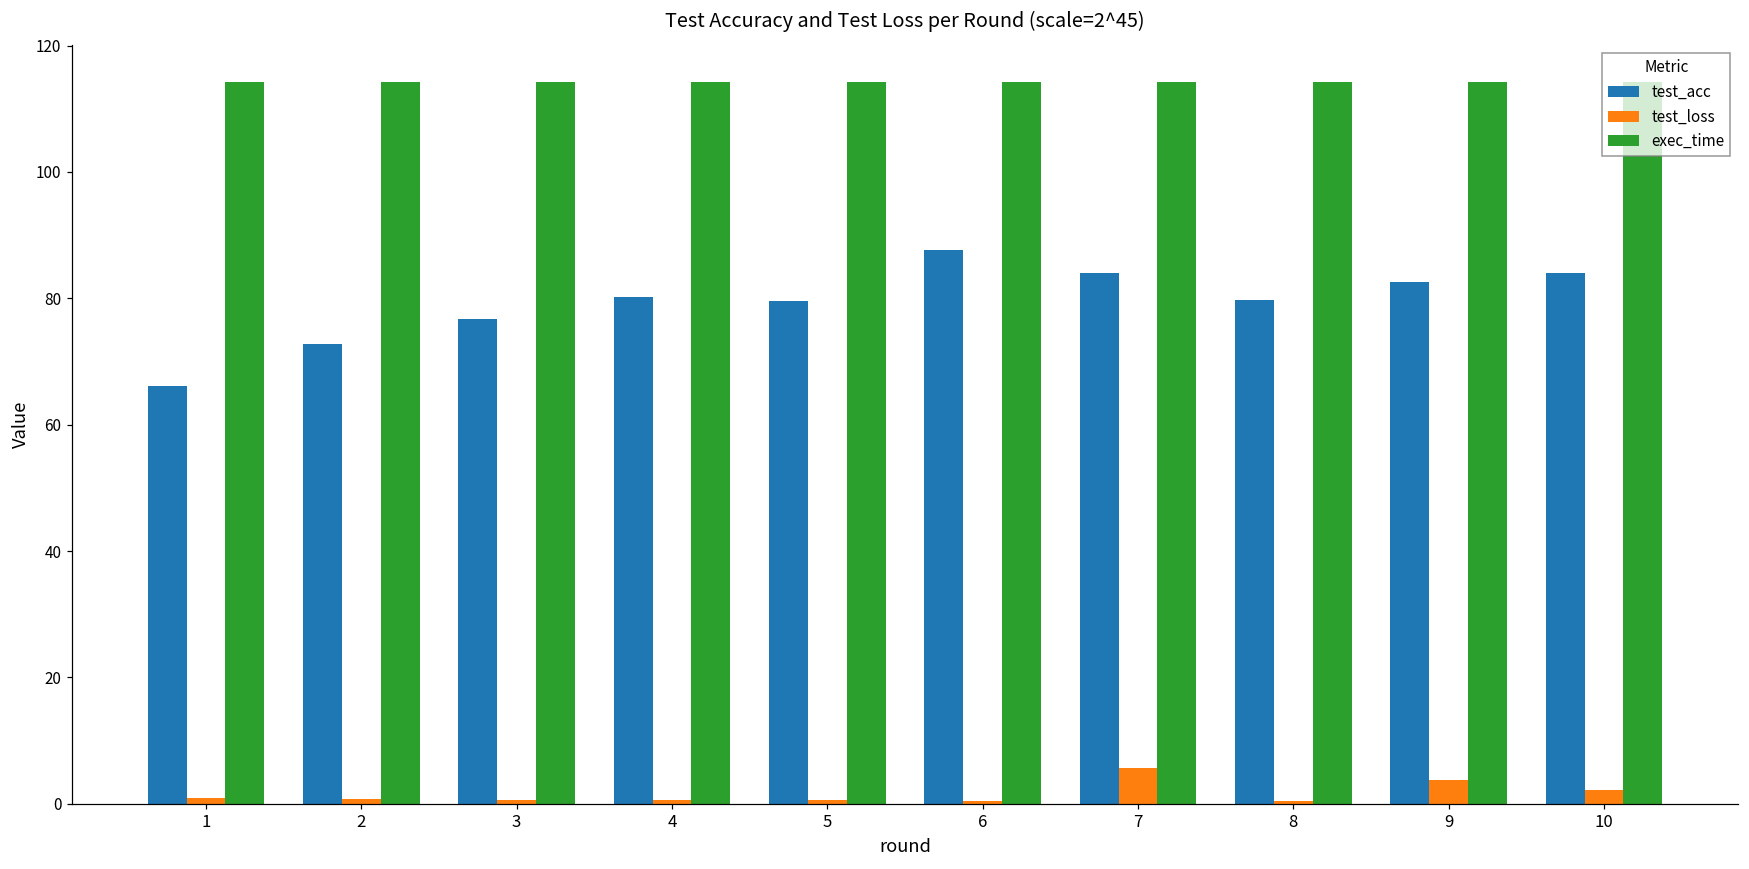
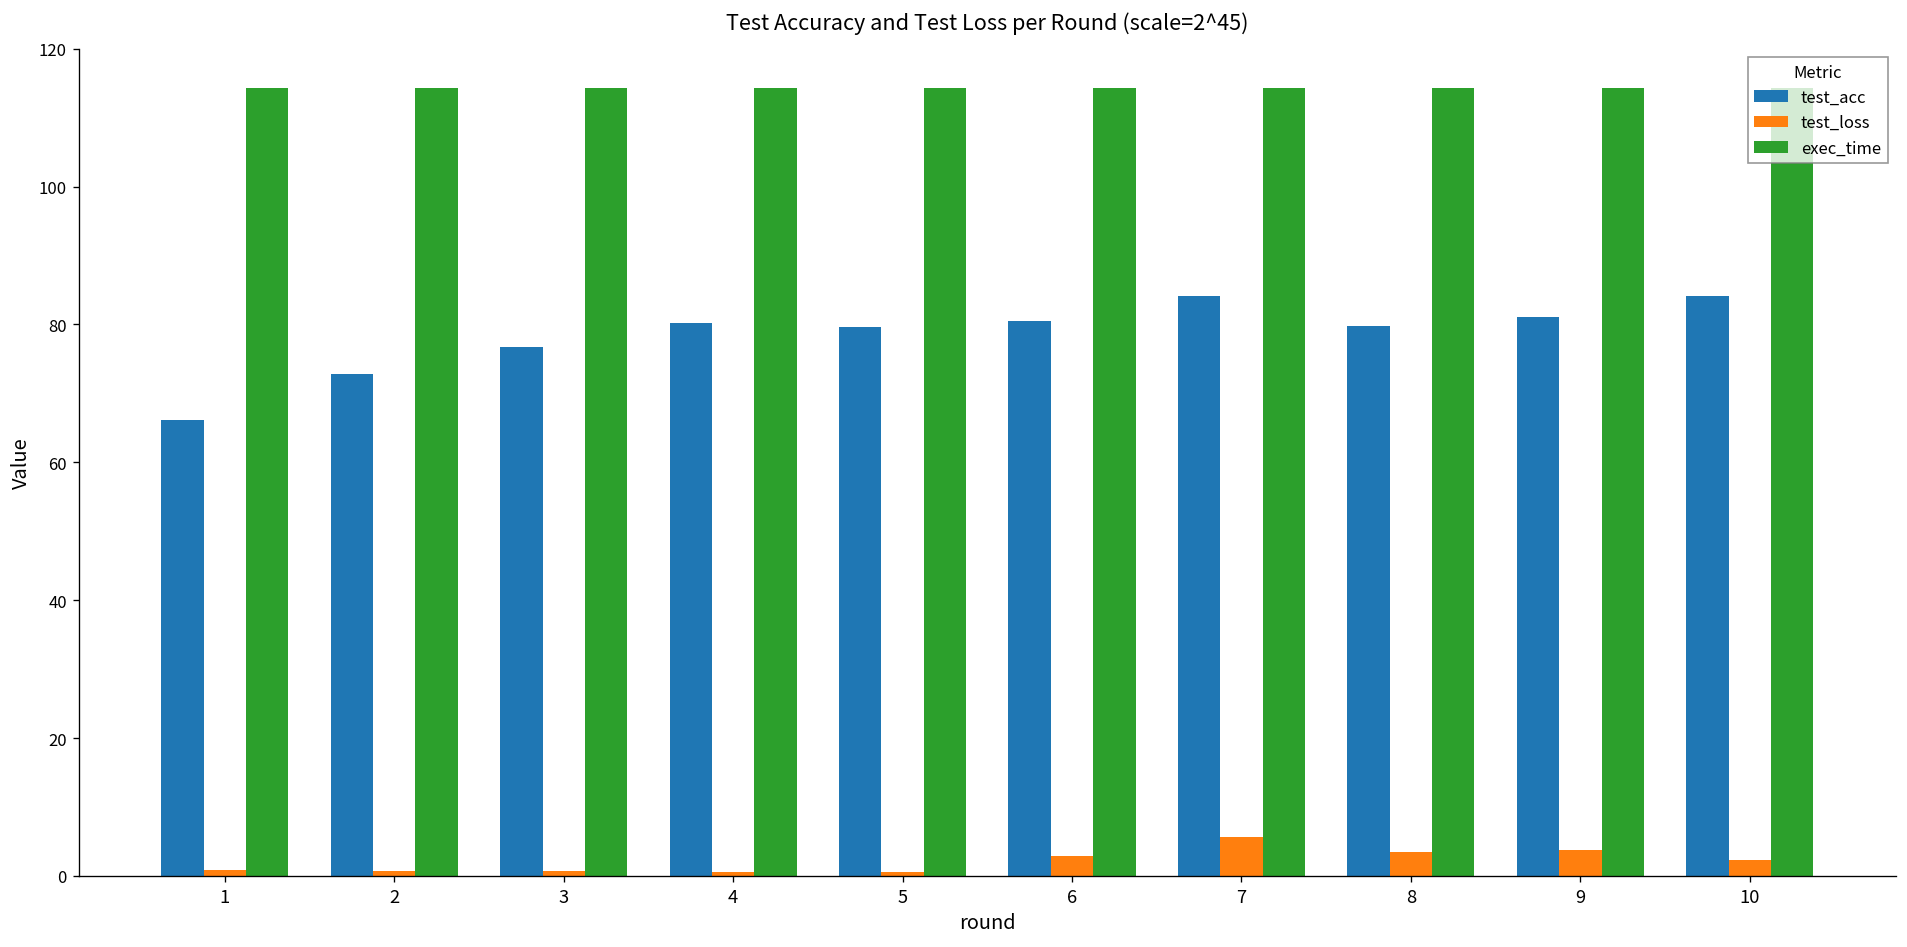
test_acc, 6: 88 -> 81
test_loss, 6: 0 -> 3
test_loss, 8: 0 -> 3
test_acc, 9: 83 -> 81
